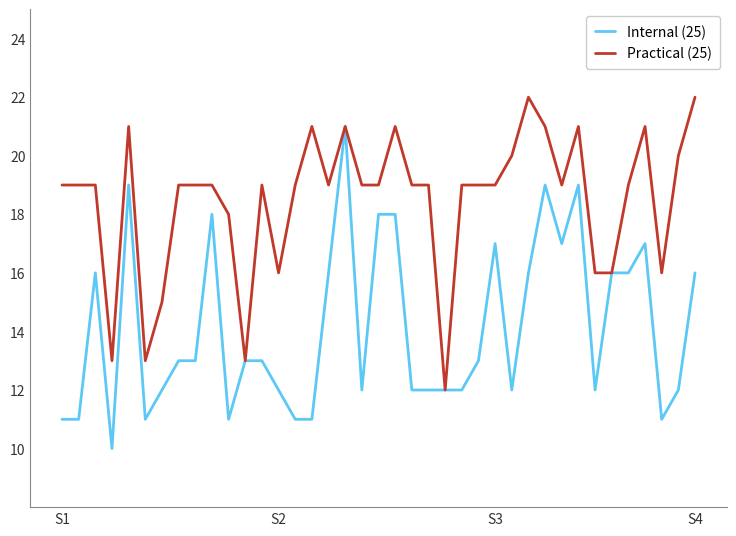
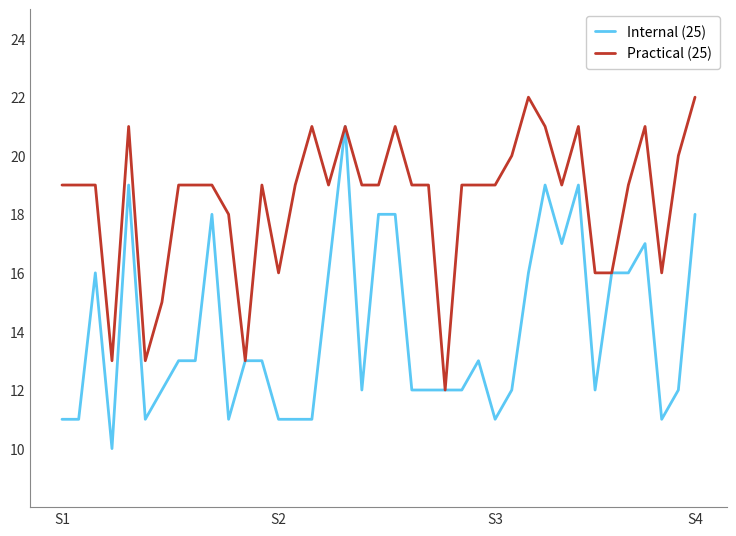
Internal (25), S2: 12 -> 11
Internal (25), S3: 17 -> 11
Internal (25), S4: 16 -> 18
